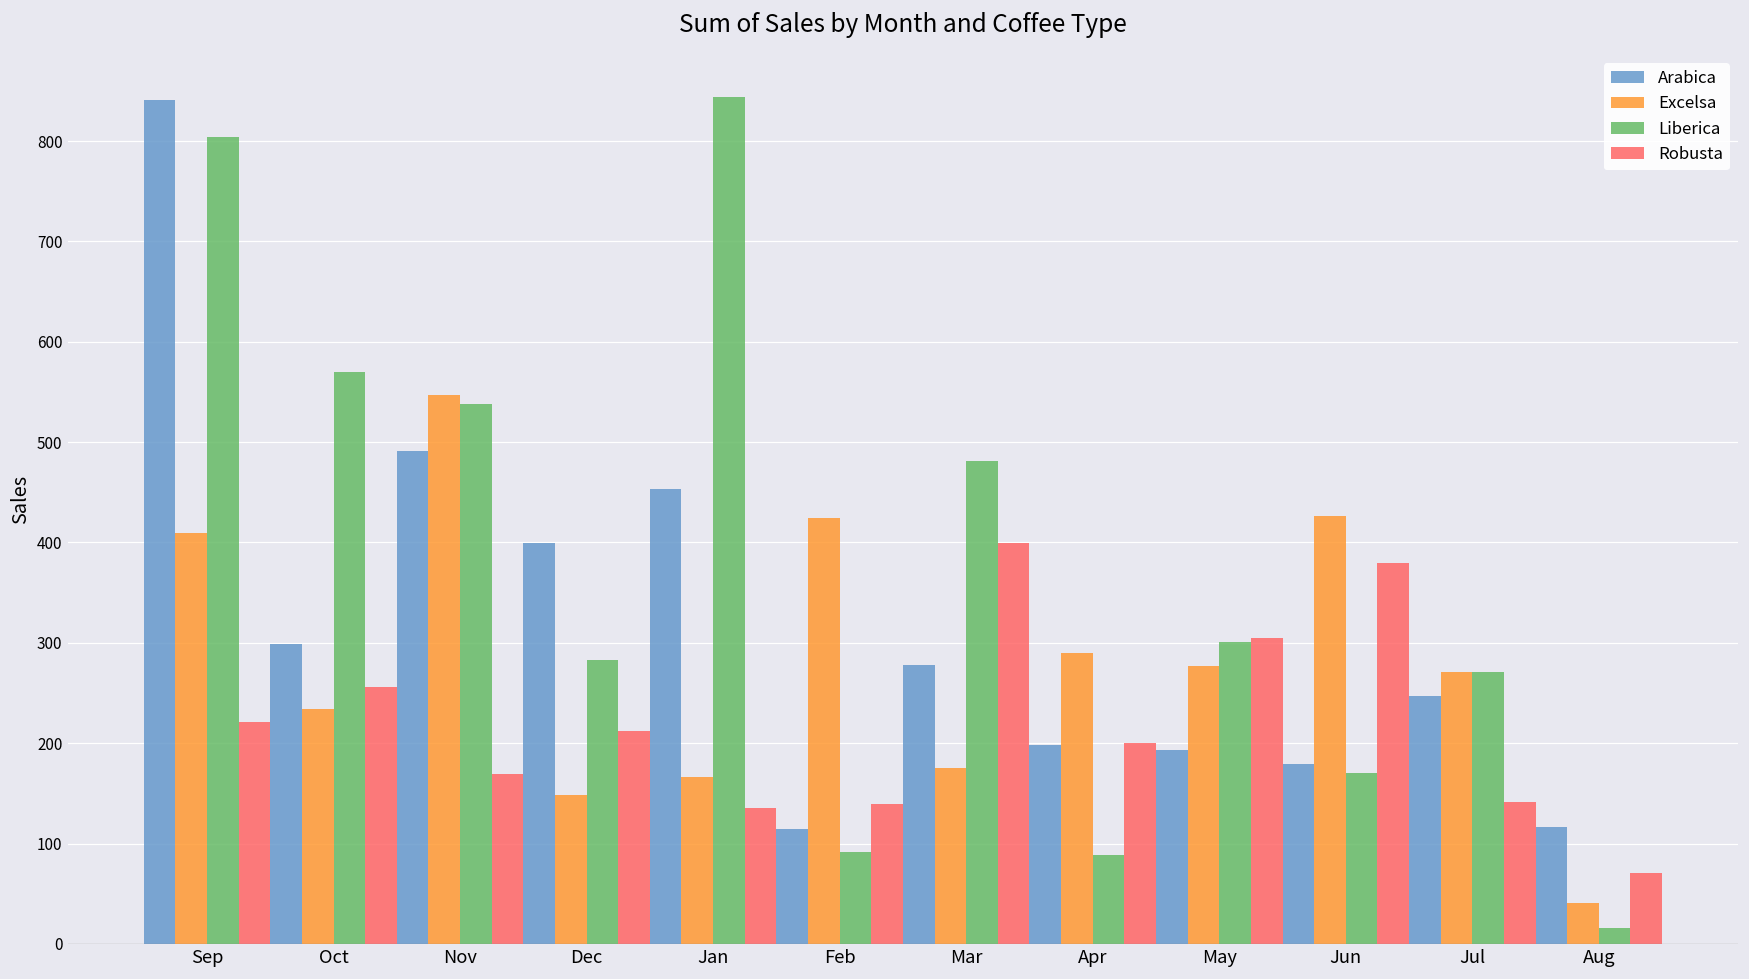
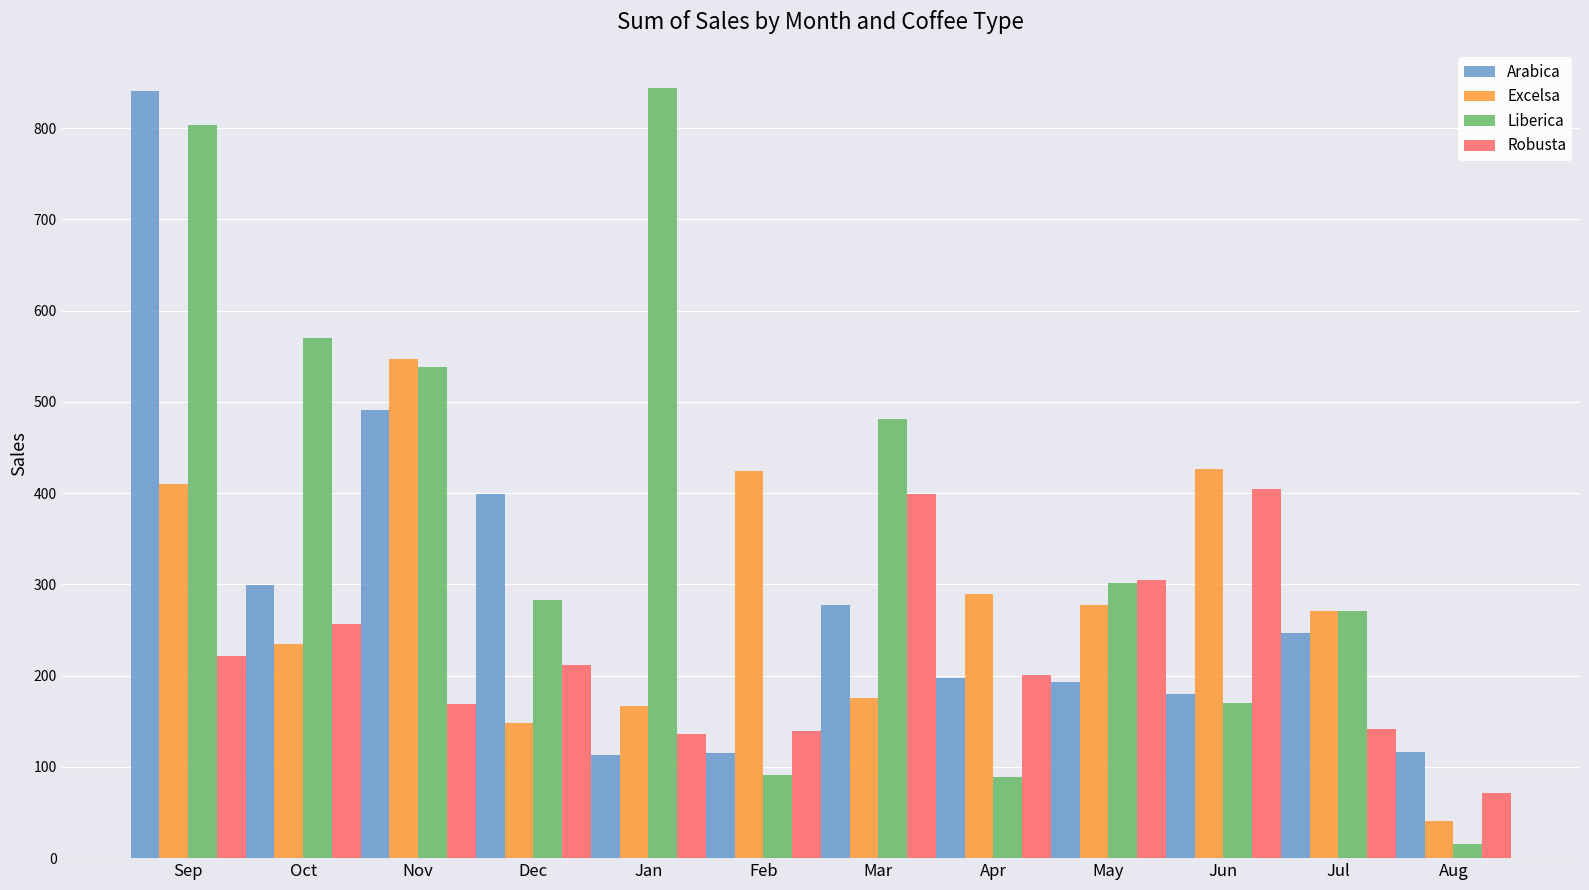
Arabica, Jan: 450 -> 110
Robusta, Jun: 380 -> 400
